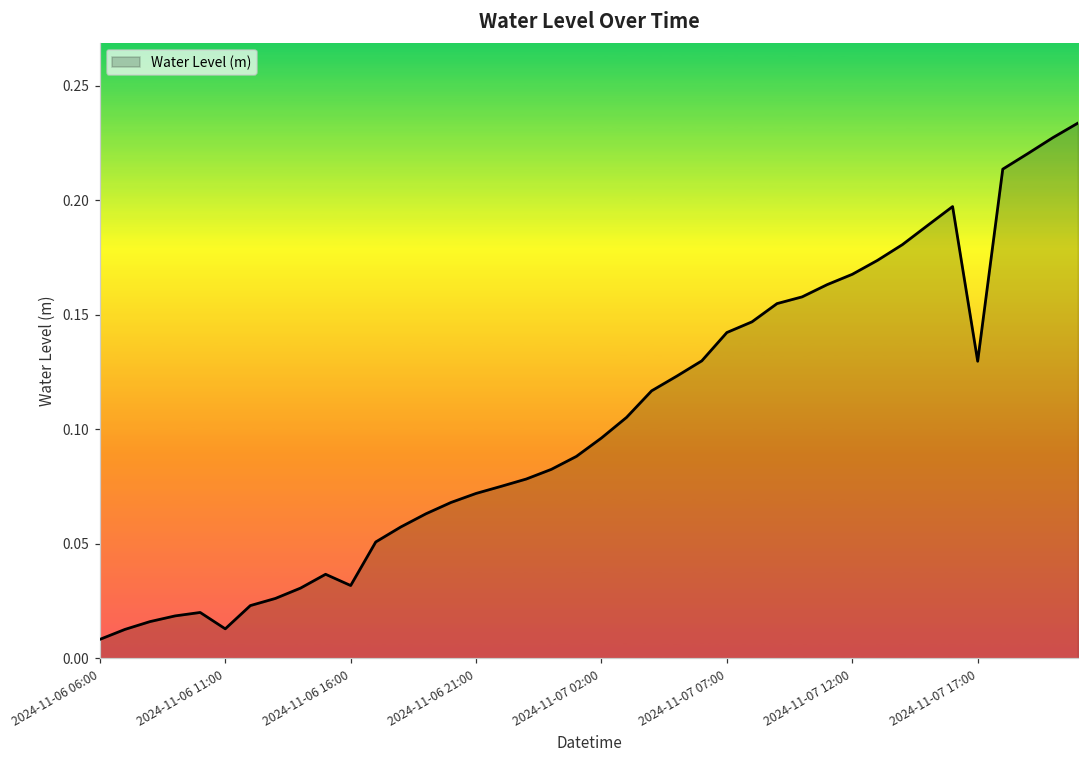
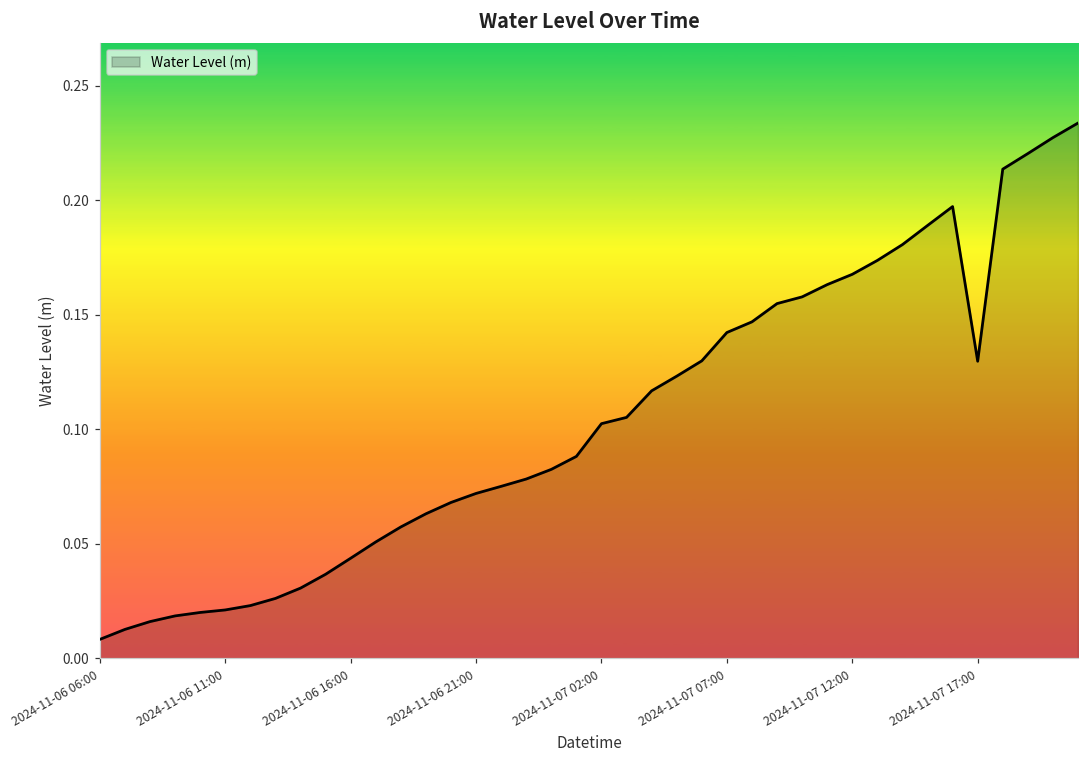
2024-11-06 11:00: 0.013 -> 0.021
2024-11-06 16:00: 0.032 -> 0.044
2024-11-07 02:00: 0.096 -> 0.102
